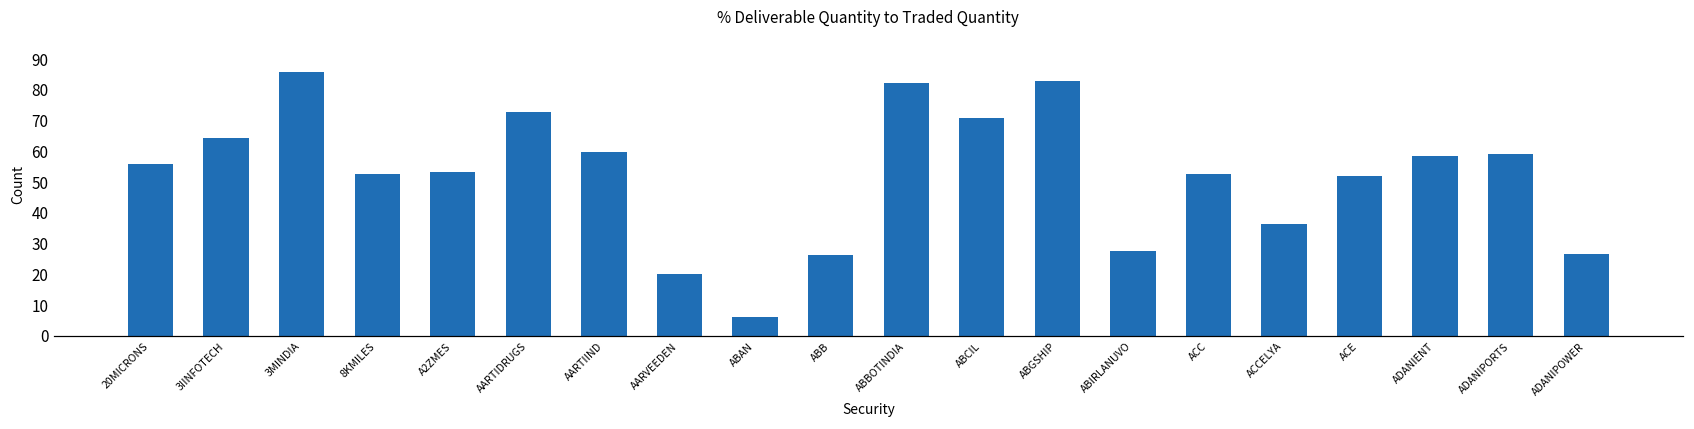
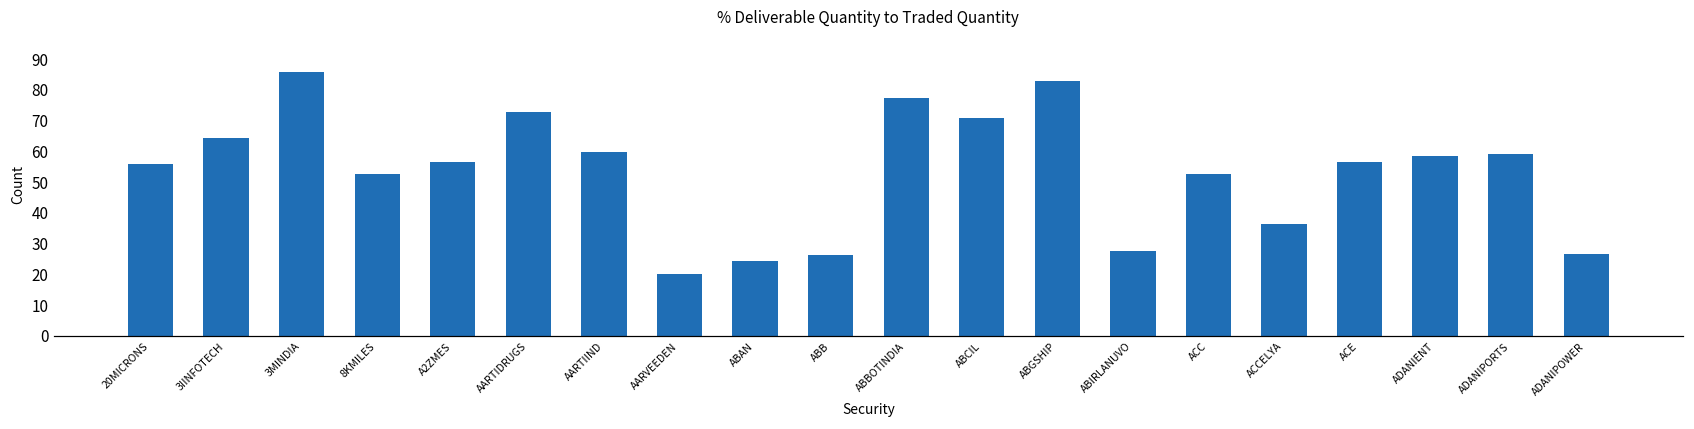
A2ZMES: 53 -> 57
ABAN: 6 -> 24
ABBOTINDIA: 82 -> 77
ACE: 52 -> 57
